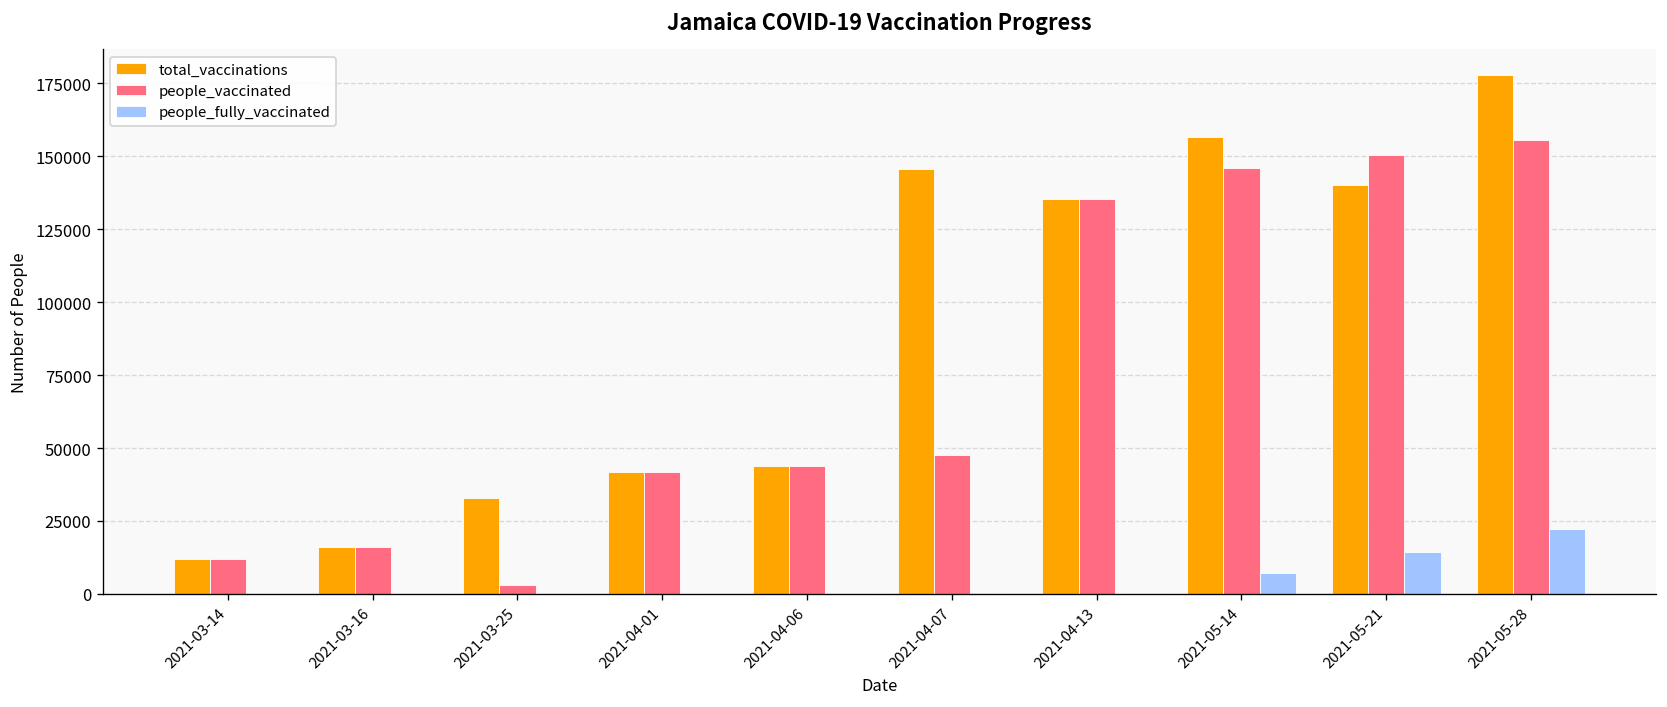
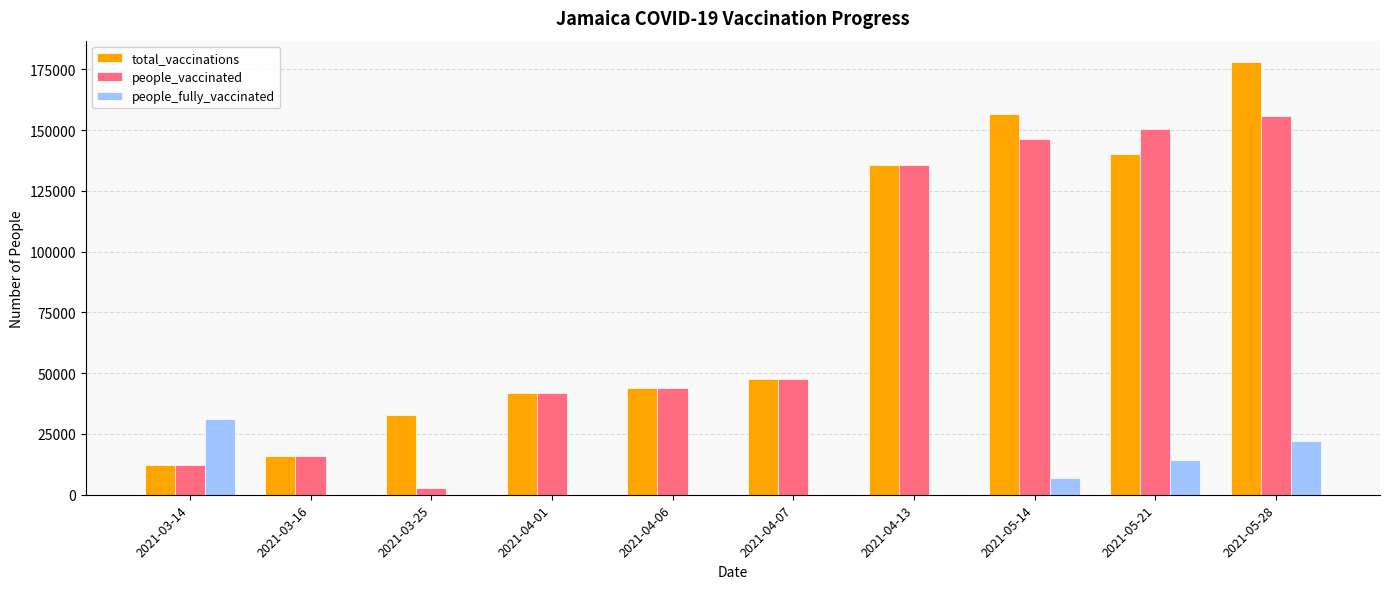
people_fully_vaccinated, 2021-03-14: 0 -> 31000
total_vaccinations, 2021-04-07: 146000 -> 48000
